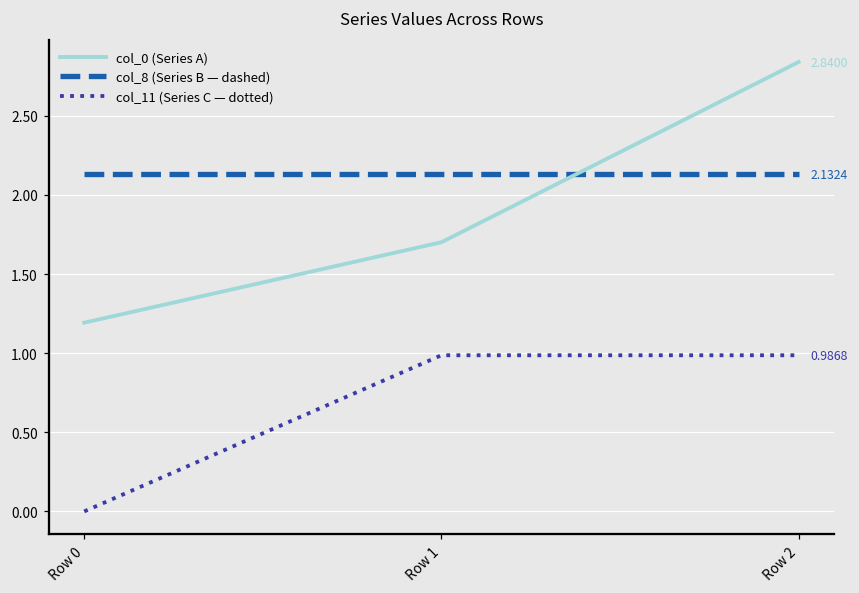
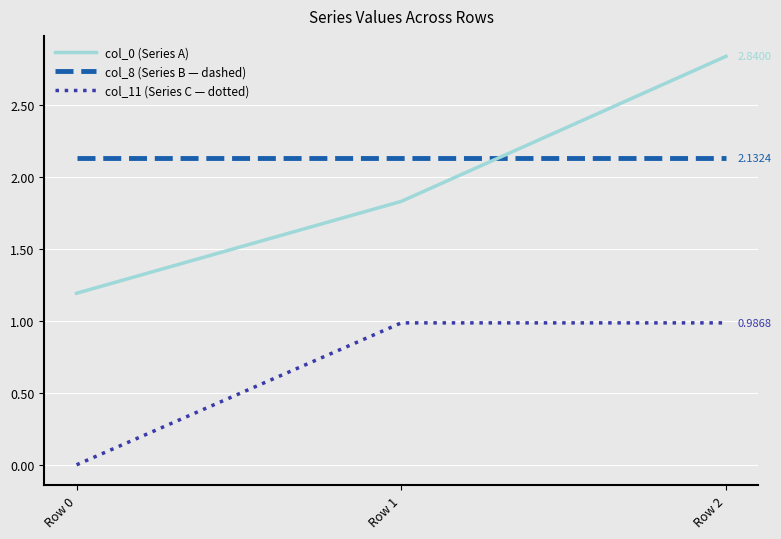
col_0 (Series A), Row 1: 1.70 -> 1.83
